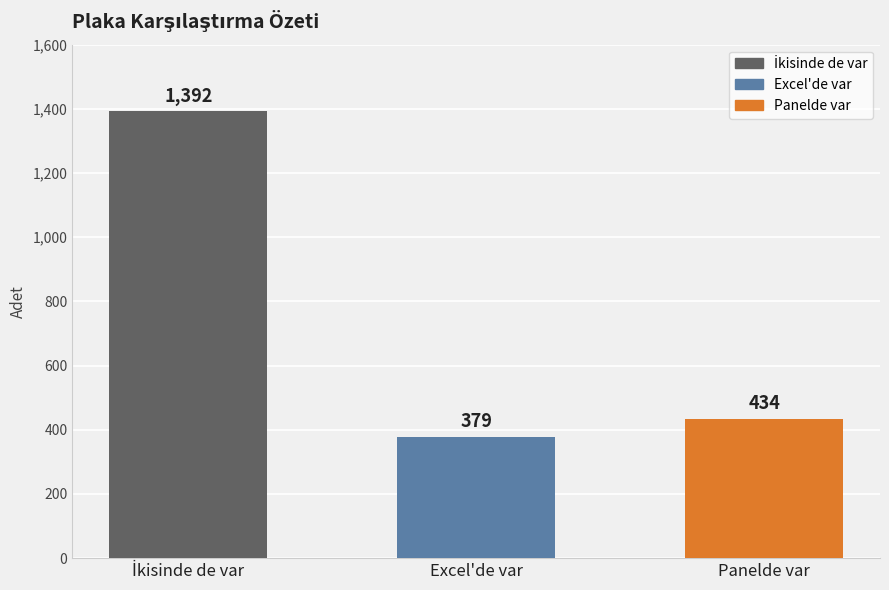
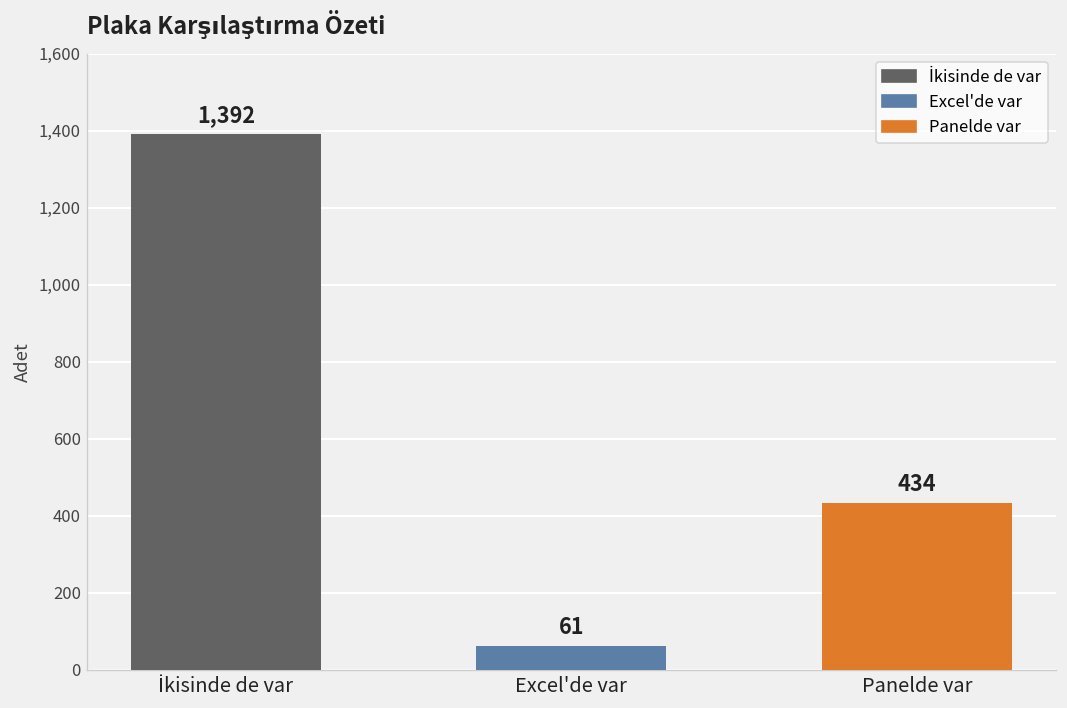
Excel'de var: 379 -> 61
